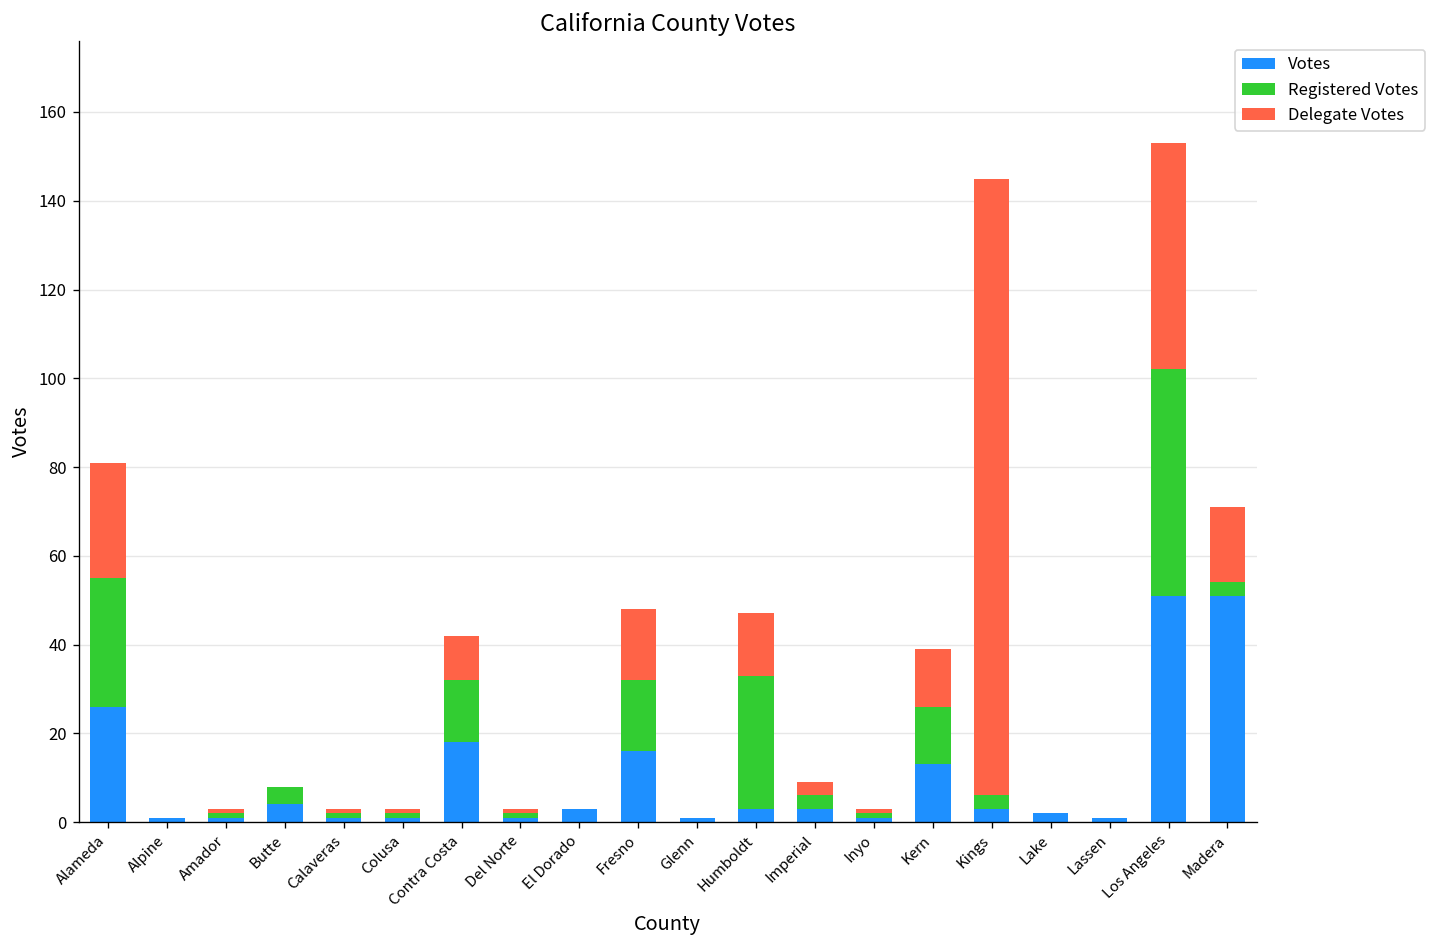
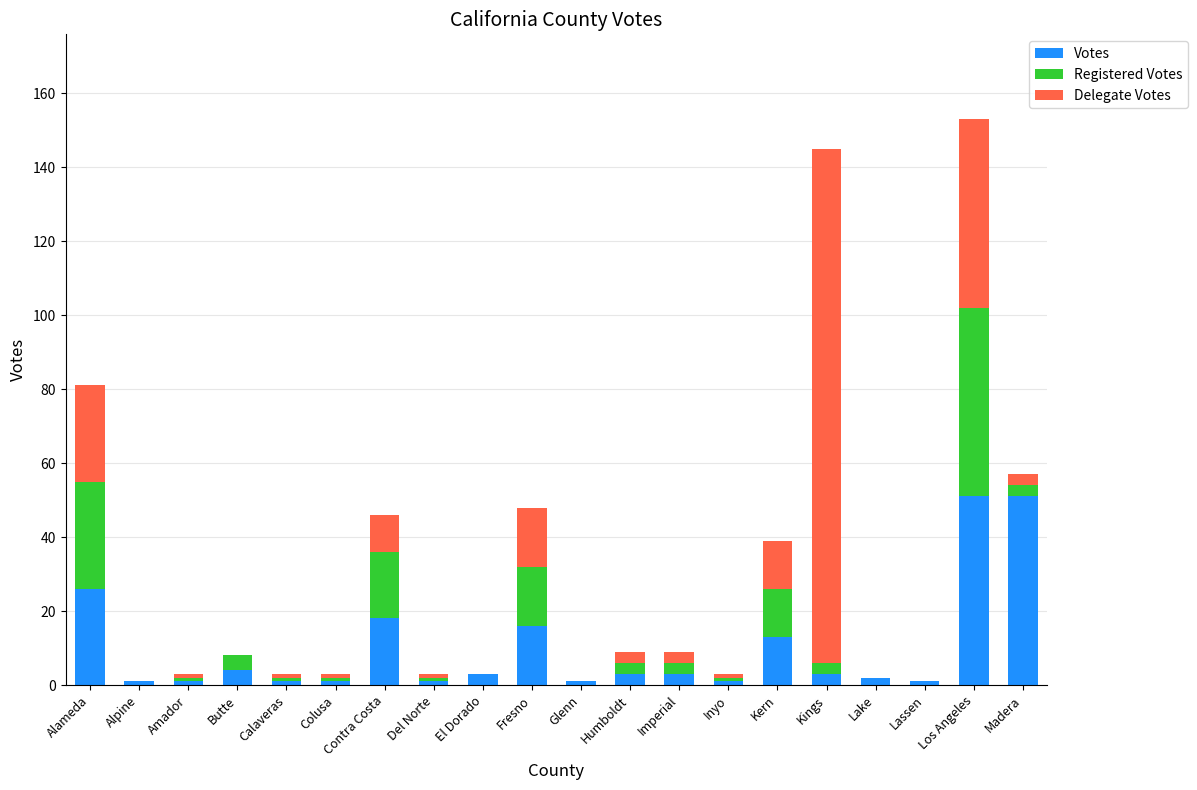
Registered Votes, Contra Costa: 14 -> 18
Registered Votes, Humboldt: 30 -> 3
Delegate Votes, Humboldt: 14 -> 3
Delegate Votes, Madera: 17 -> 3
